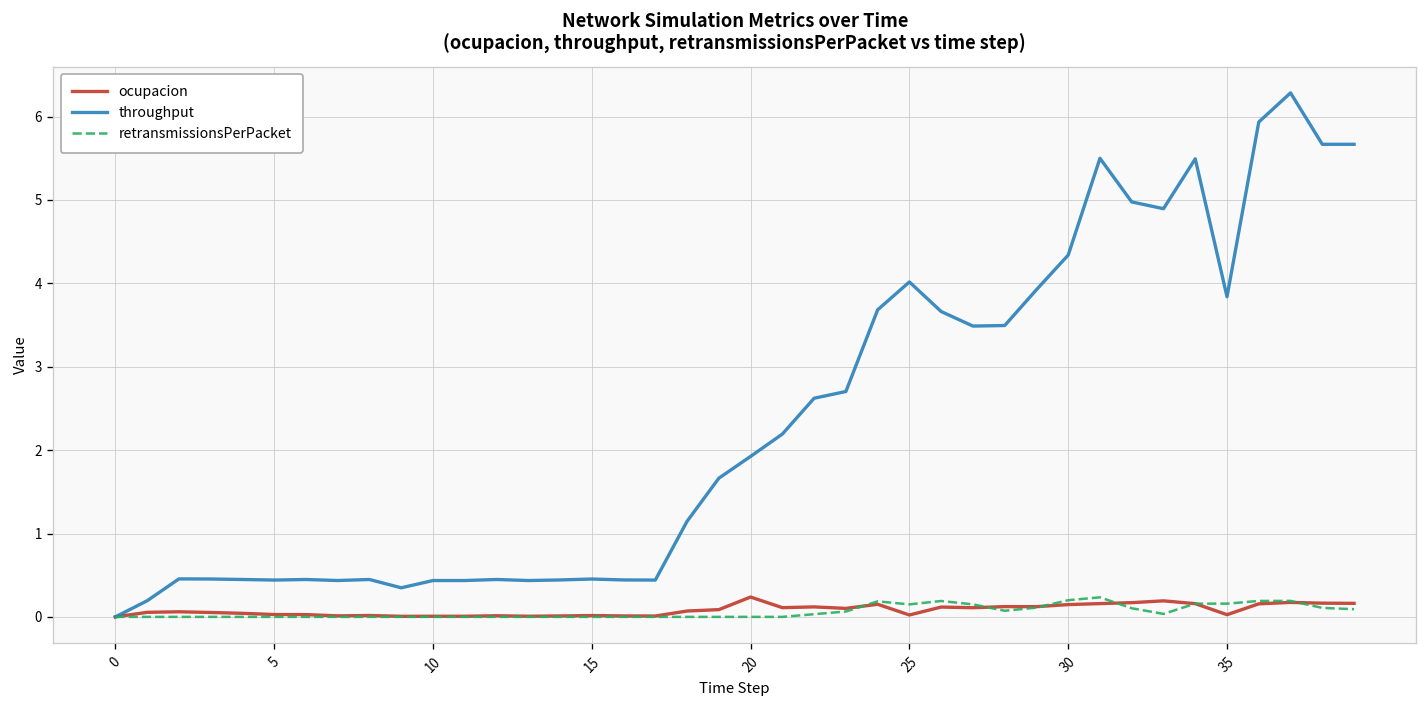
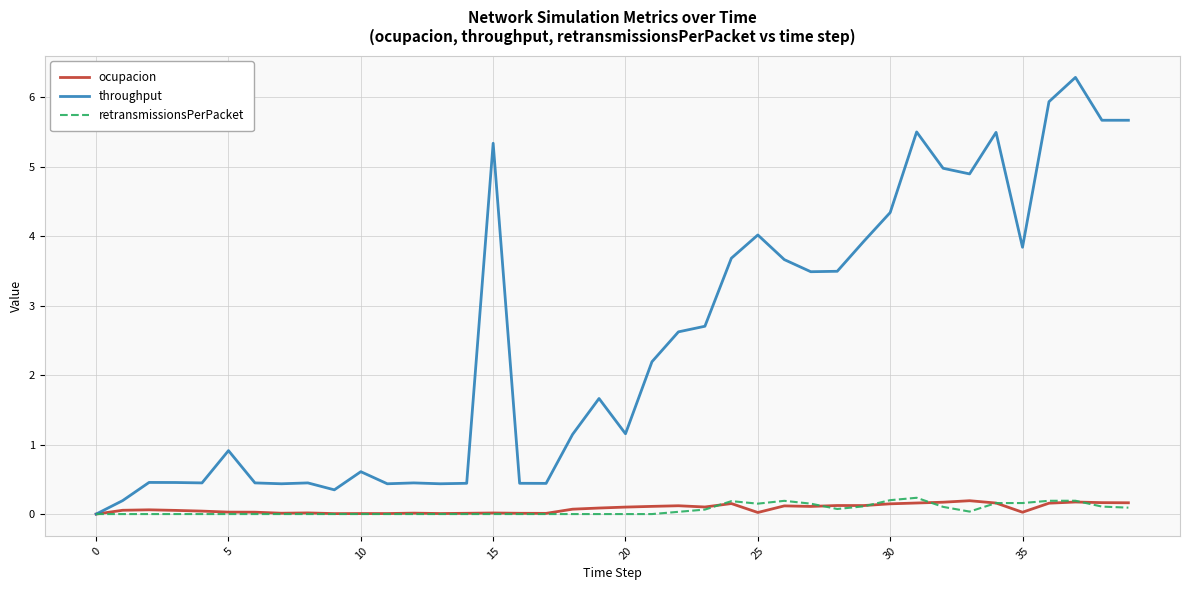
throughput, 5: 0.4 -> 0.9
throughput, 10: 0.4 -> 0.6
throughput, 15: 0.5 -> 5.3
ocupacion, 20: 0.2 -> 0.1
throughput, 20: 1.9 -> 1.2
